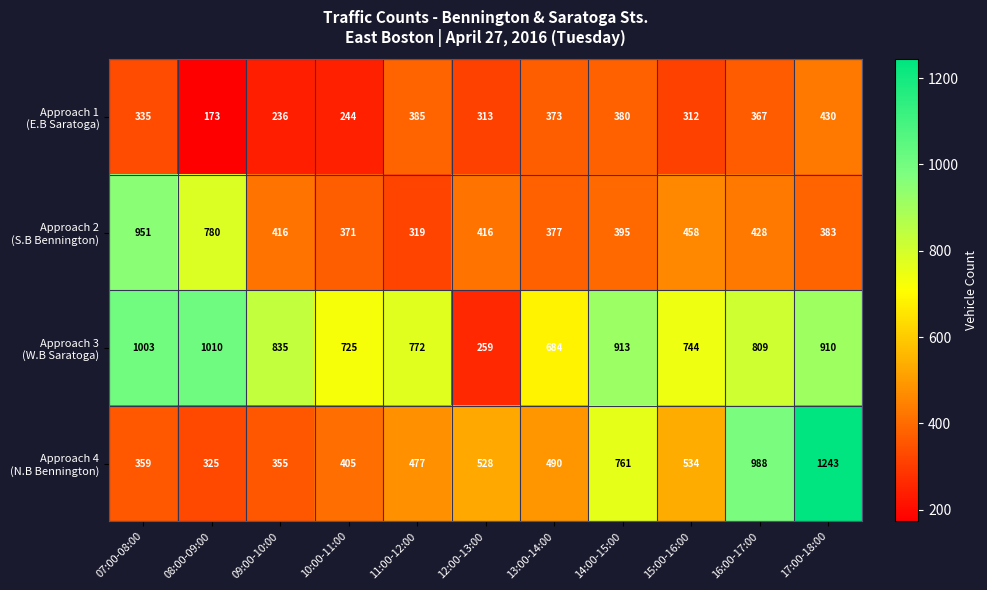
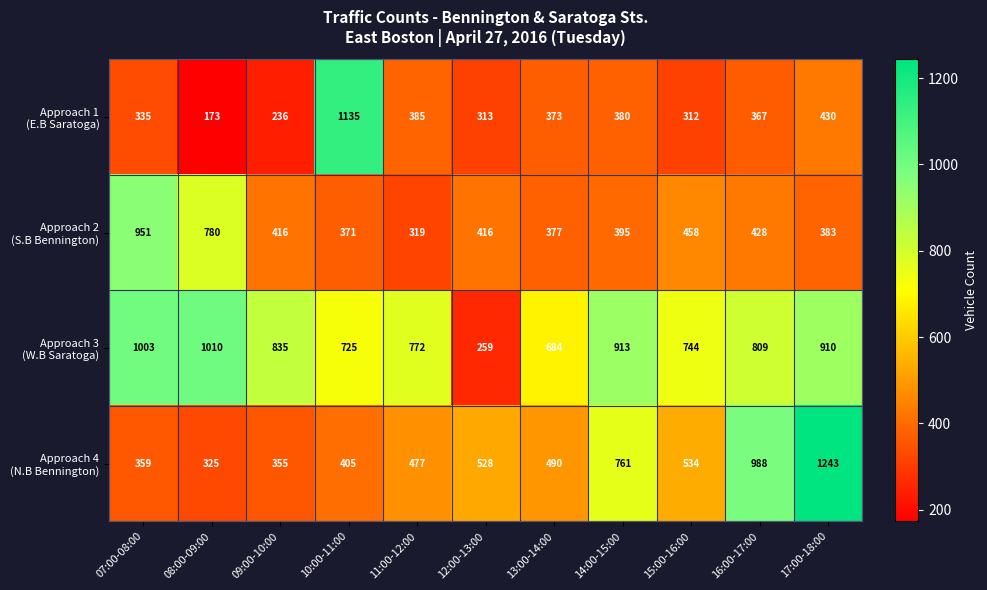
Approach 1 (E.B Saratoga), 10:00-11:00: 244 -> 1135
